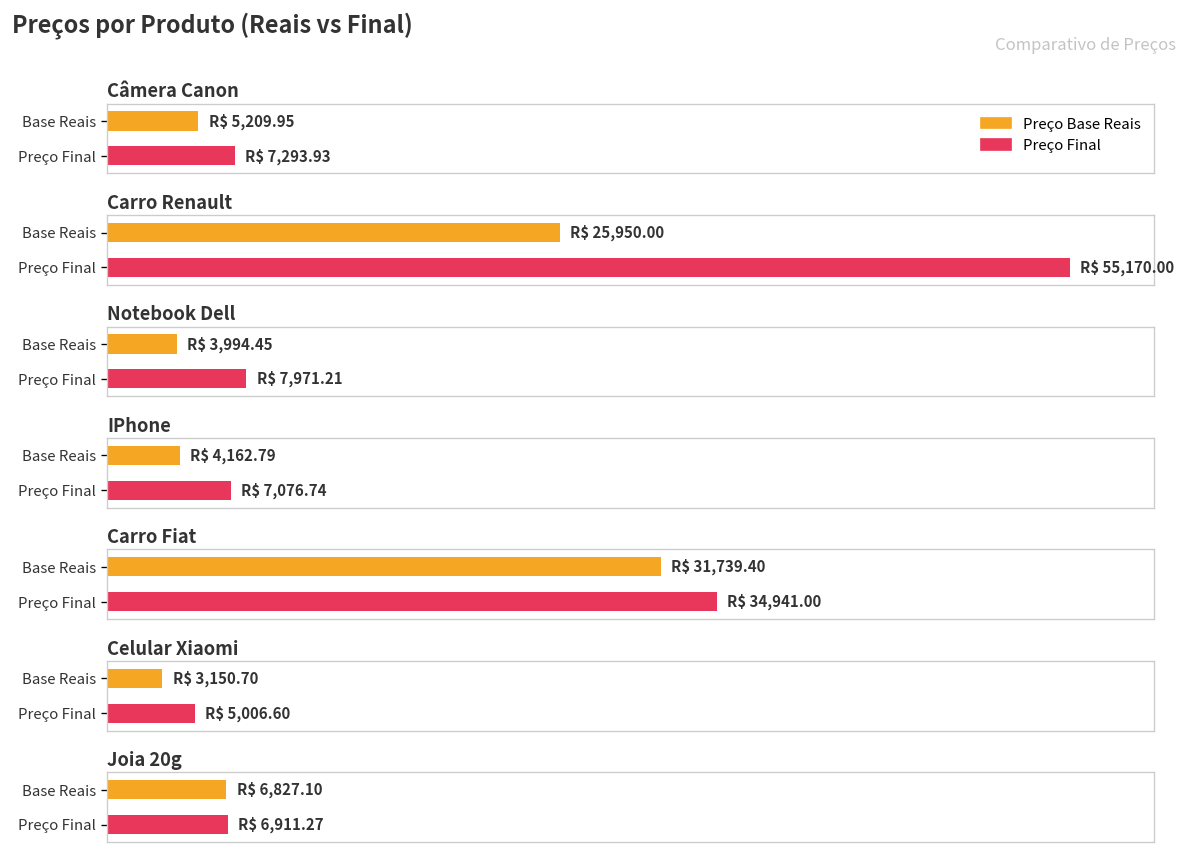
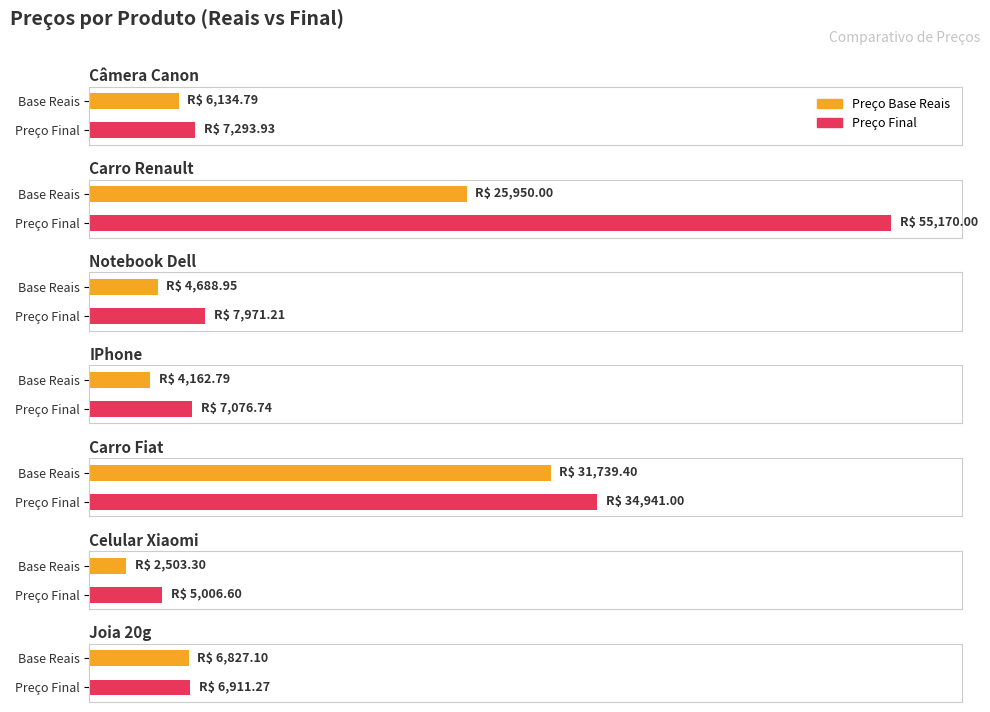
Câmera Canon, Base Reais: 5,209.95 -> 6,134.79
Notebook Dell, Base Reais: 3,994.45 -> 4,688.95
Celular Xiaomi, Base Reais: 3,150.70 -> 2,503.30
